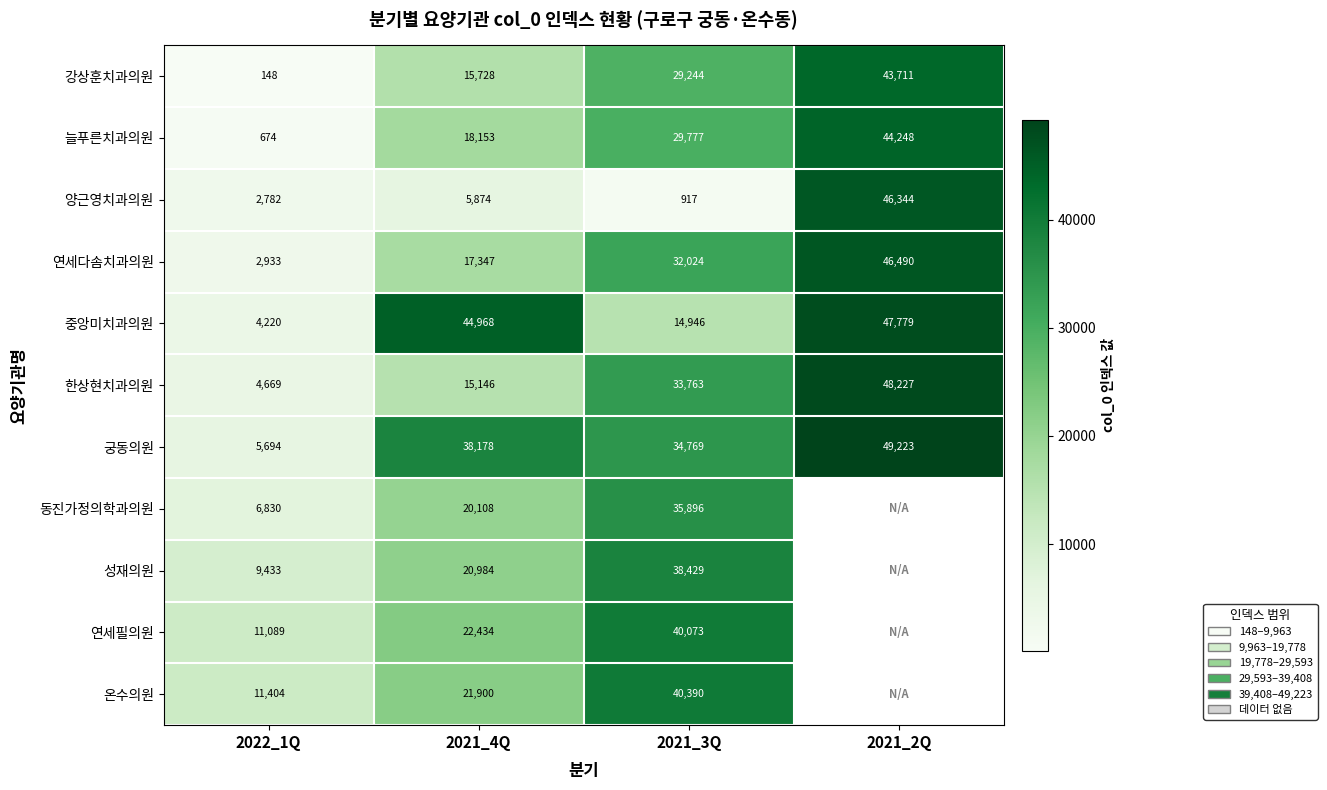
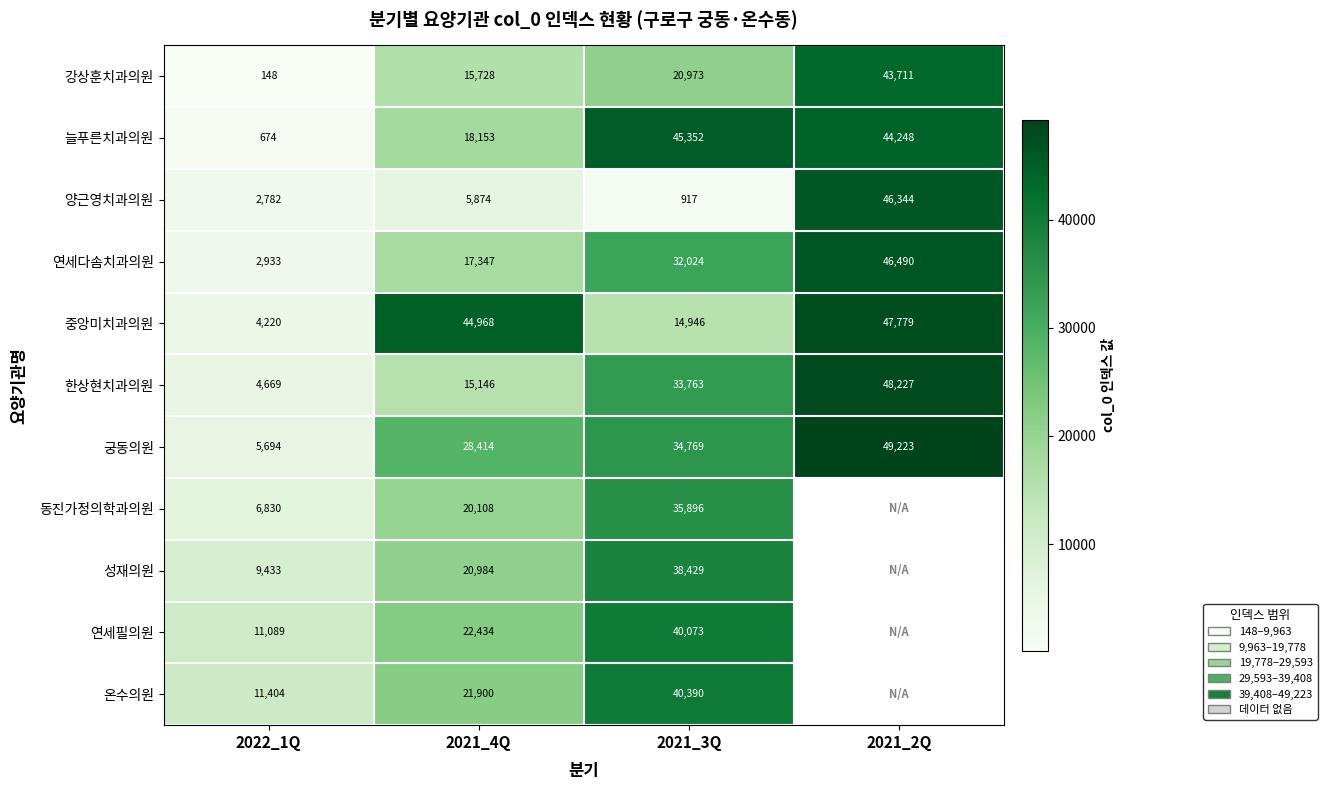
강상훈치과의원, 2021_3Q: 29,244 -> 20,973
늘푸른치과의원, 2021_3Q: 29,777 -> 45,352
궁동의원, 2021_4Q: 38,178 -> 28,414
